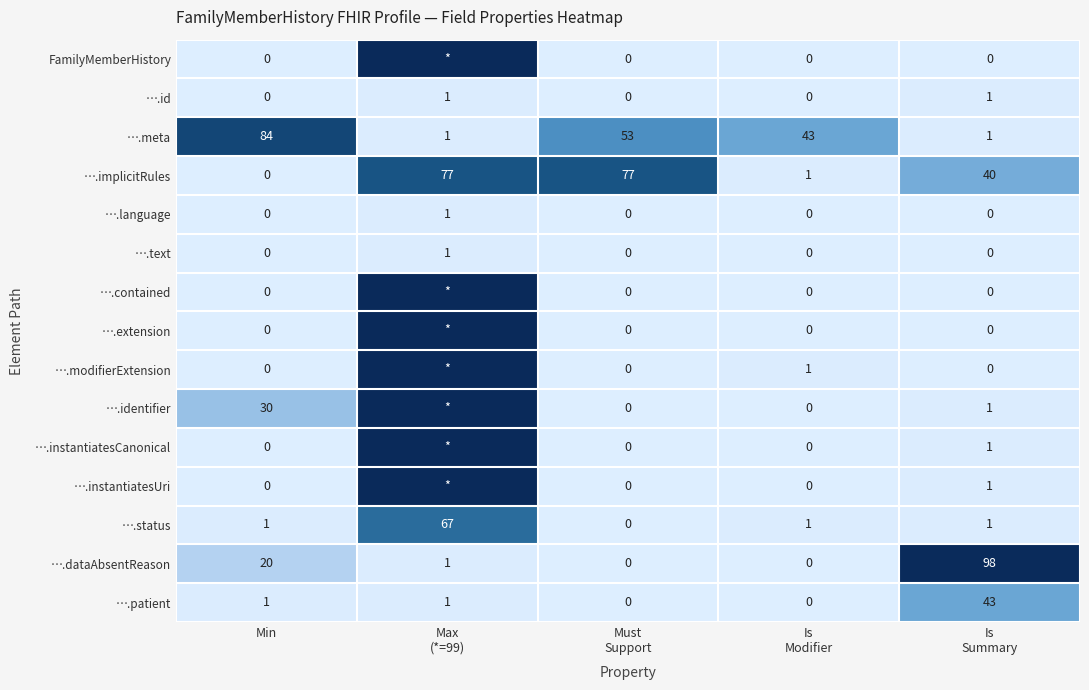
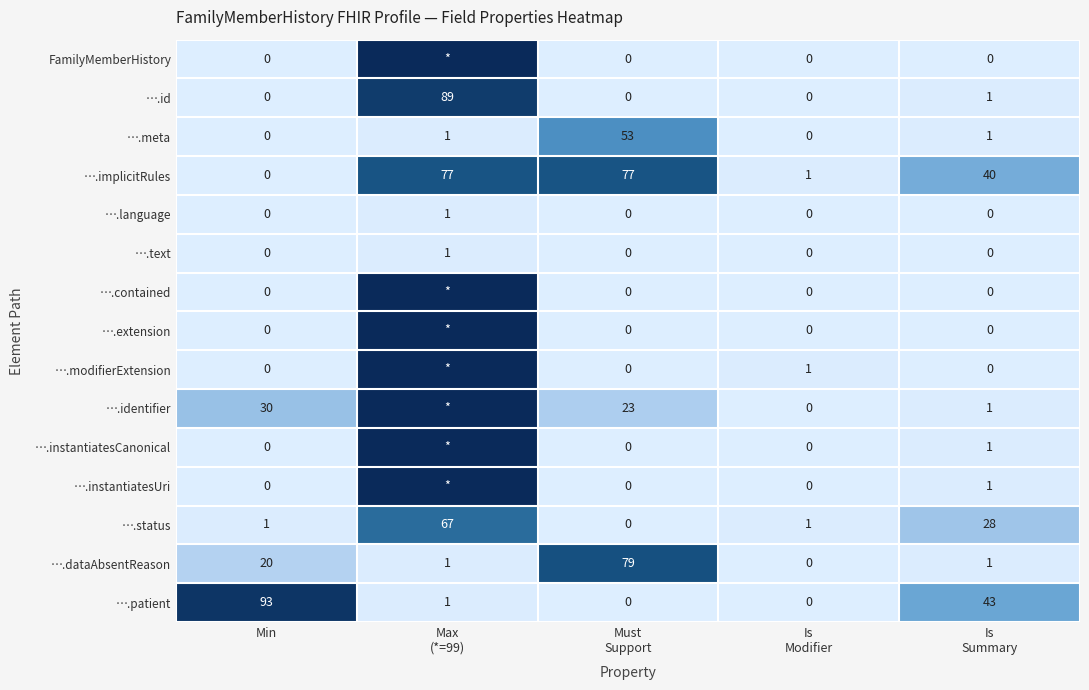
….id, Max (*=99): 1 -> 89
….meta, Min: 84 -> 0
….meta, Is Modifier: 43 -> 0
….identifier, Must Support: 0 -> 23
….status, Is Summary: 1 -> 28
….dataAbsentReason, Must Support: 0 -> 79
….dataAbsentReason, Is Summary: 98 -> 1
….patient, Min: 1 -> 93
